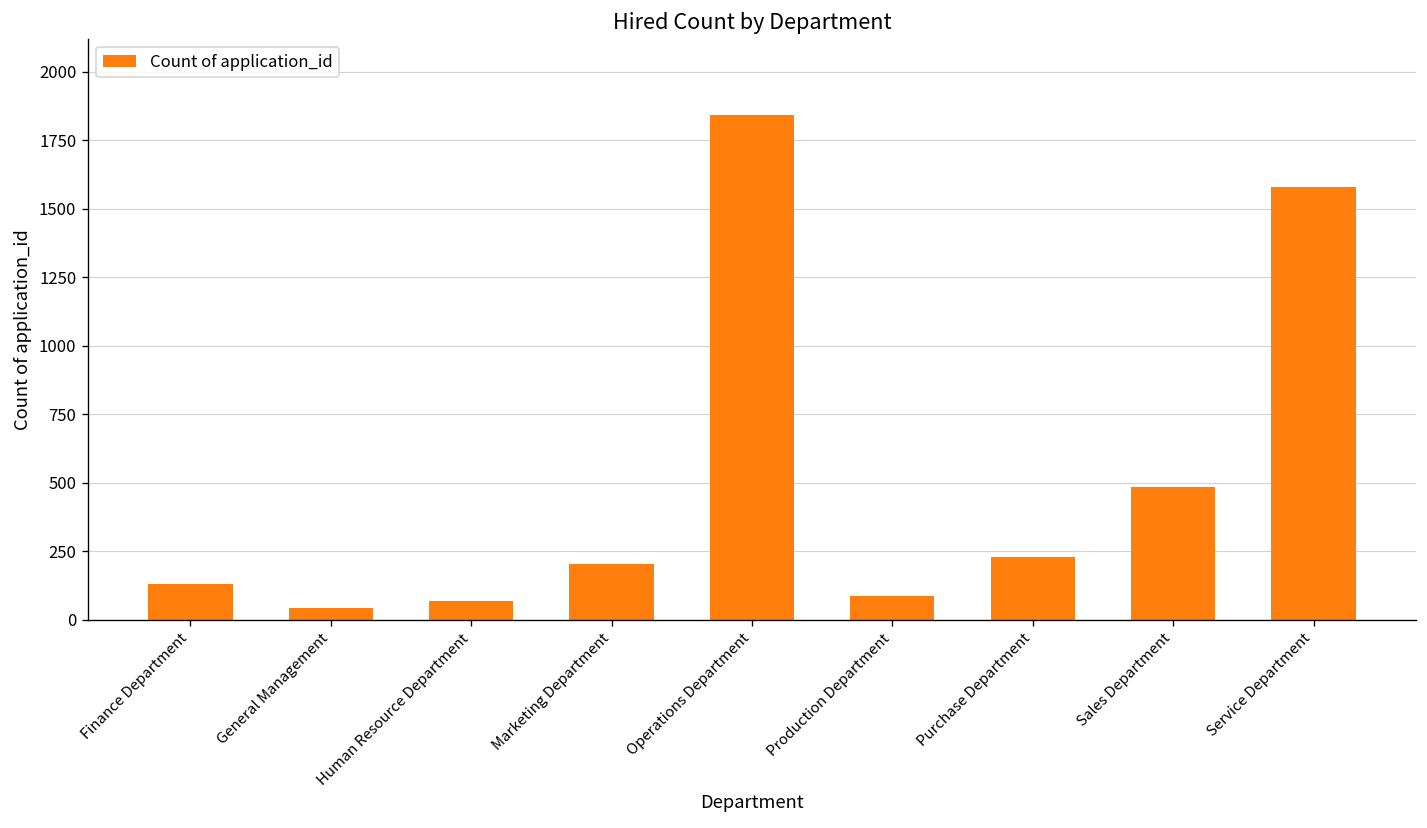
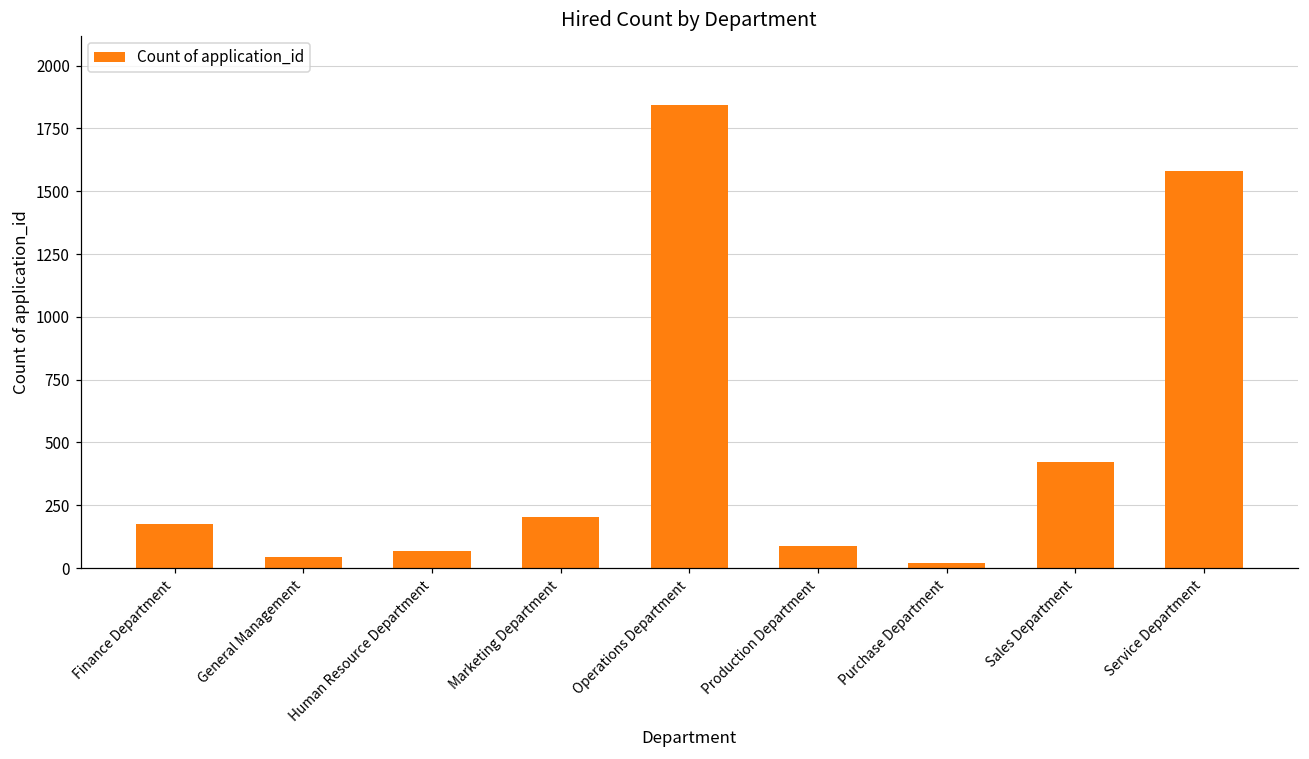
Finance Department: 130 -> 180
Purchase Department: 230 -> 20
Sales Department: 490 -> 420
